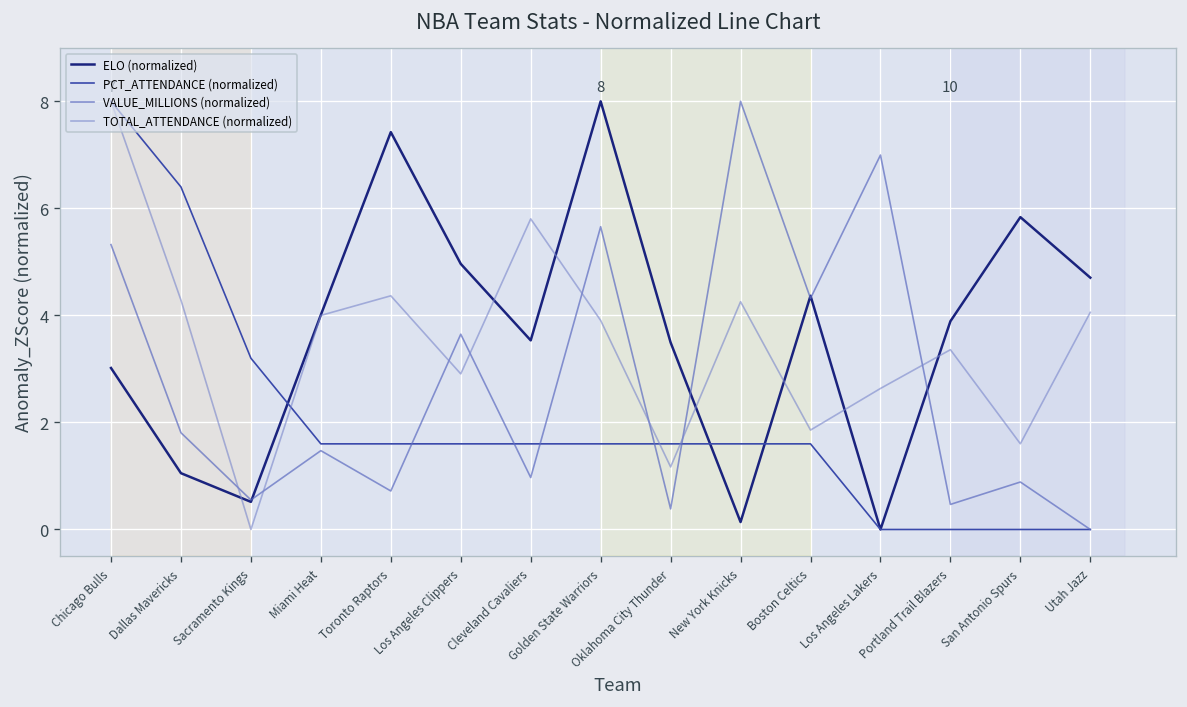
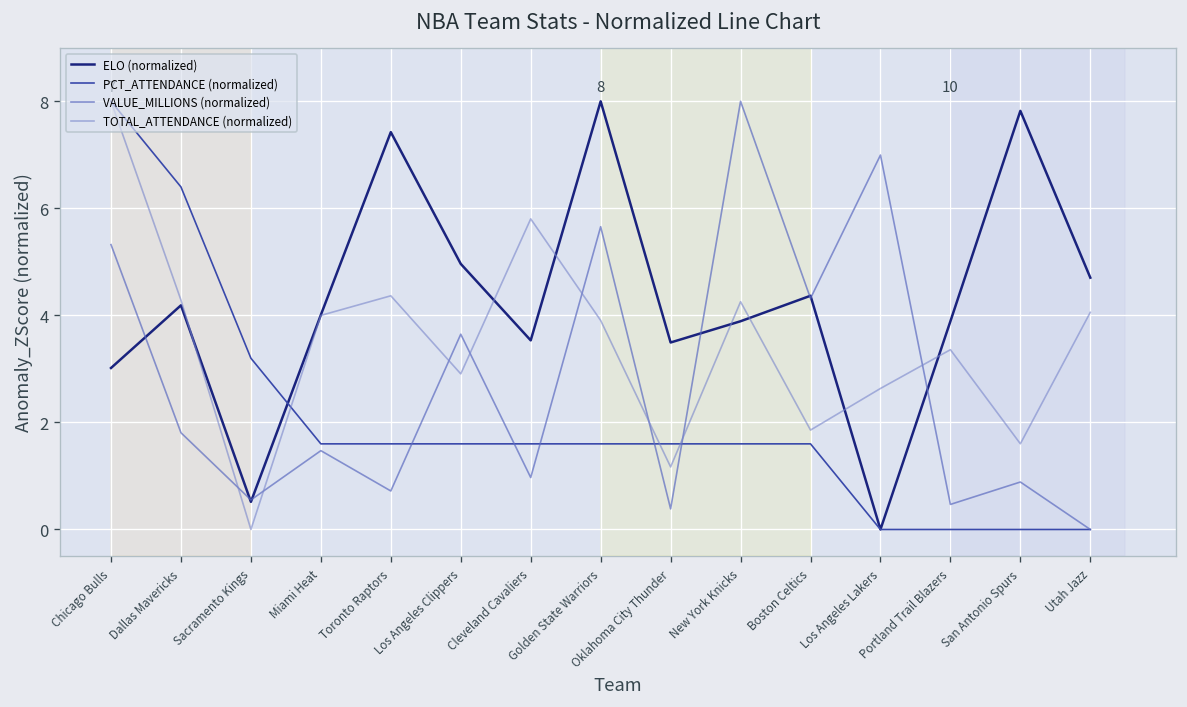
ELO (normalized), Dallas Mavericks: 1.1 -> 4.2
ELO (normalized), New York Knicks: 0.1 -> 3.9
ELO (normalized), San Antonio Spurs: 5.8 -> 7.8
